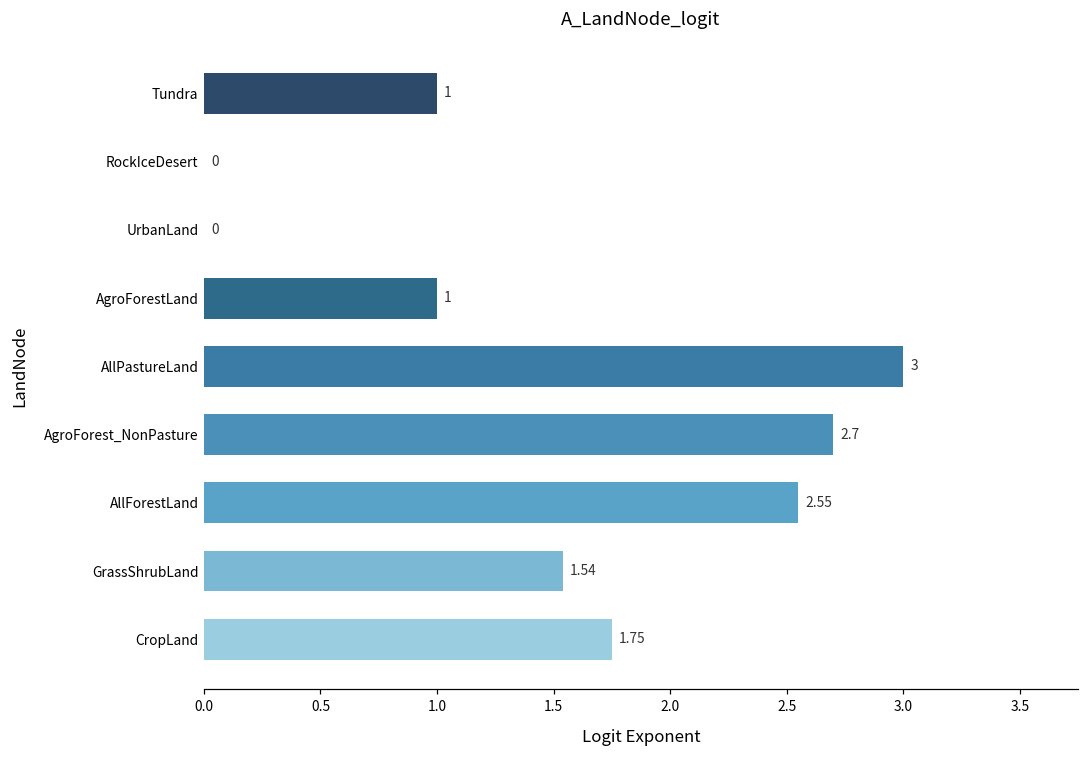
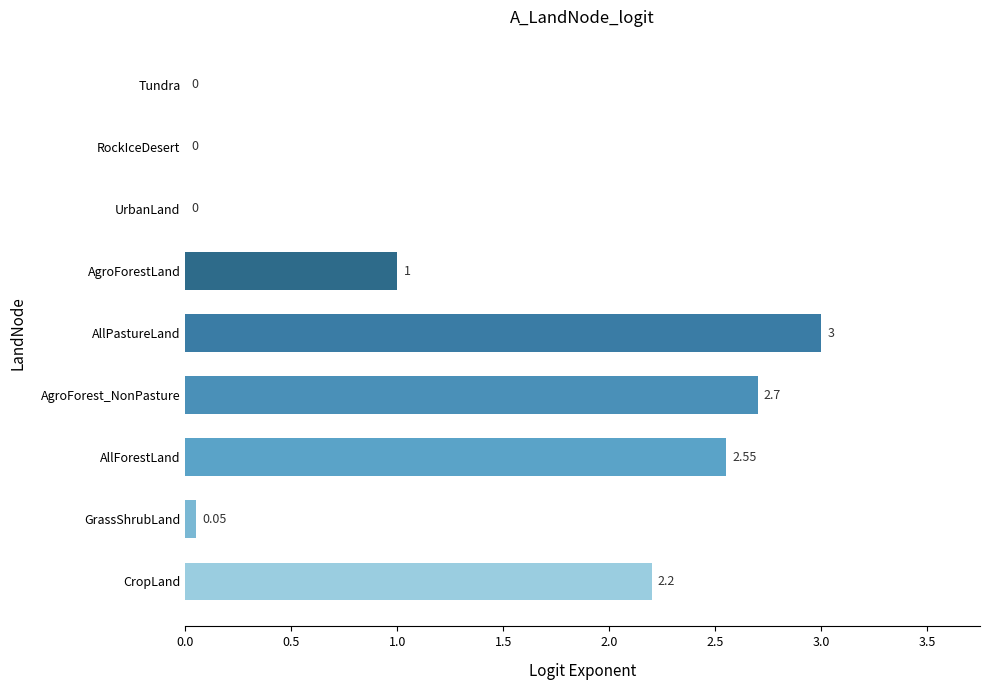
Tundra: 1 -> 0
GrassShrubLand: 1.54 -> 0.05
CropLand: 1.75 -> 2.2
